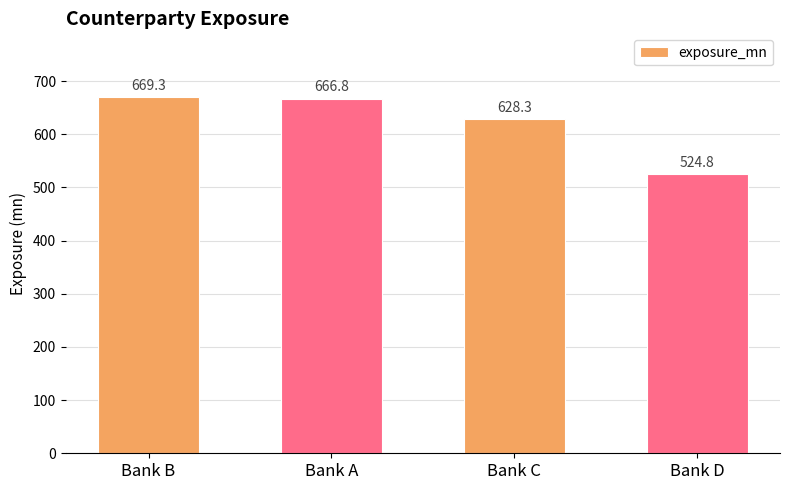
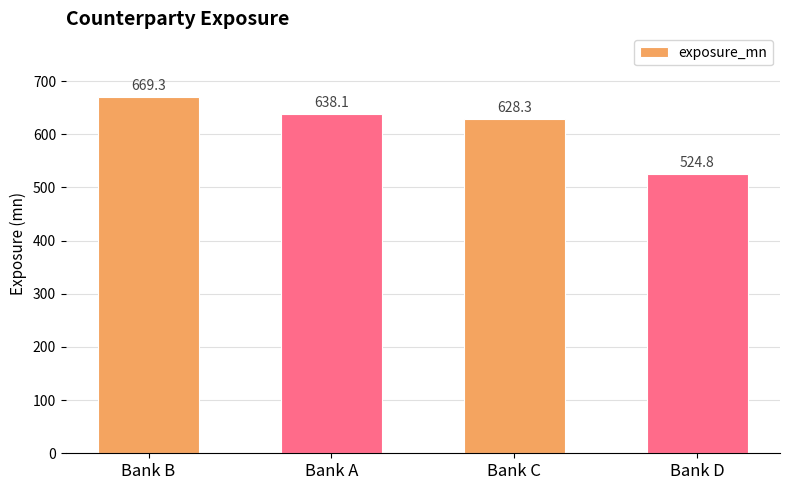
Bank A: 666.8 -> 638.1
